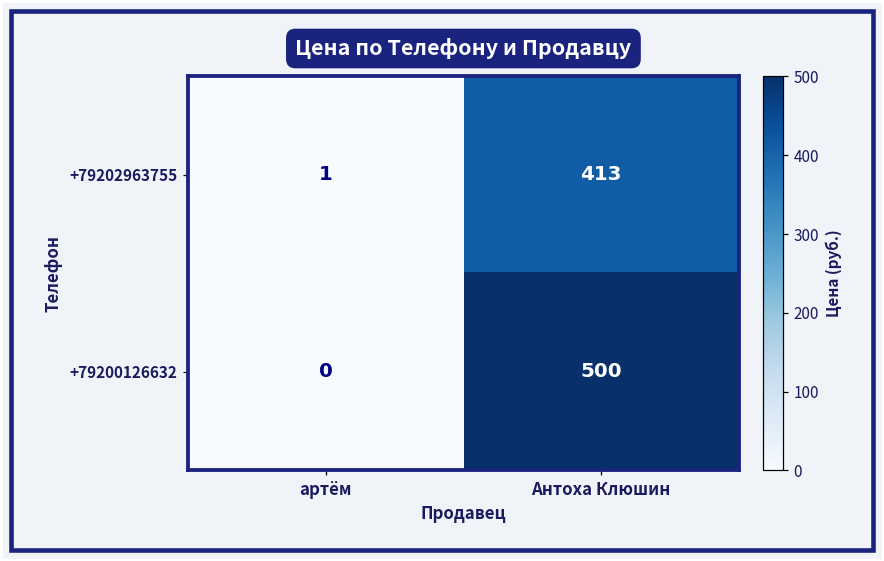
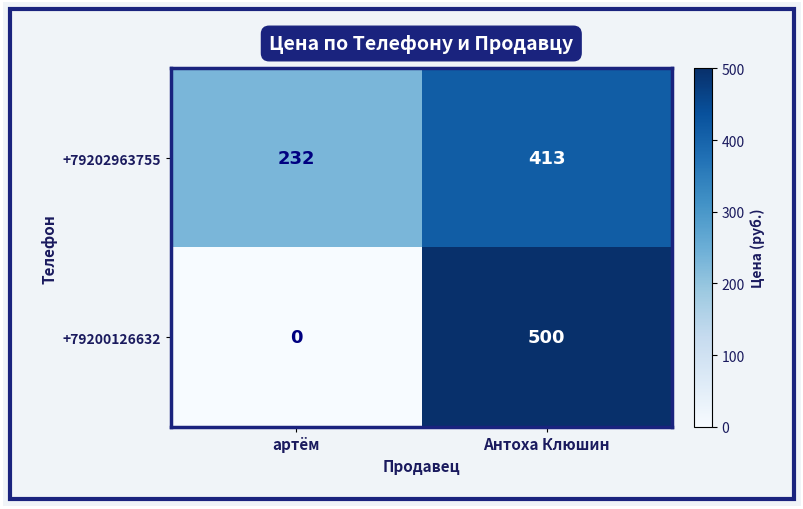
+79202963755, артём: 1 -> 232
